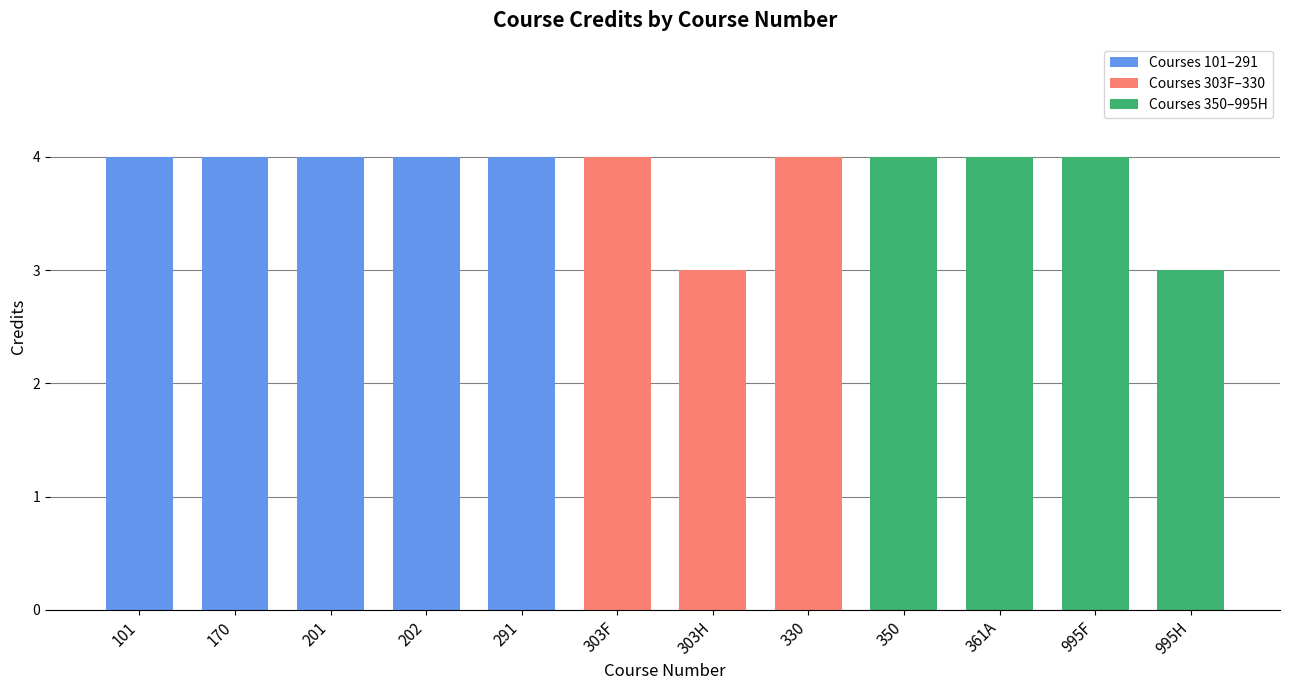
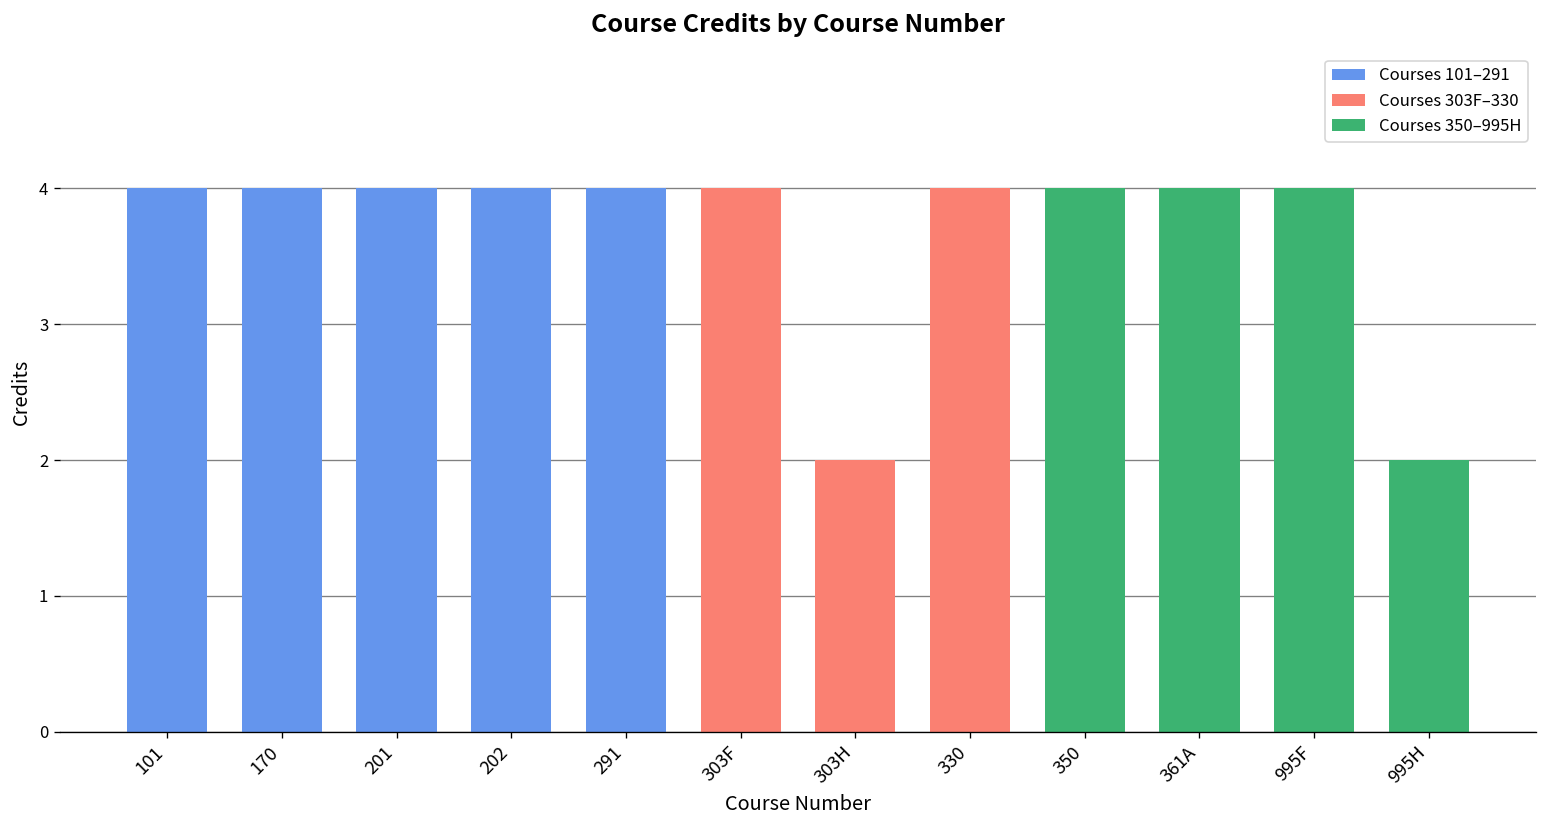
303H: 3 -> 2
995H: 3 -> 2
